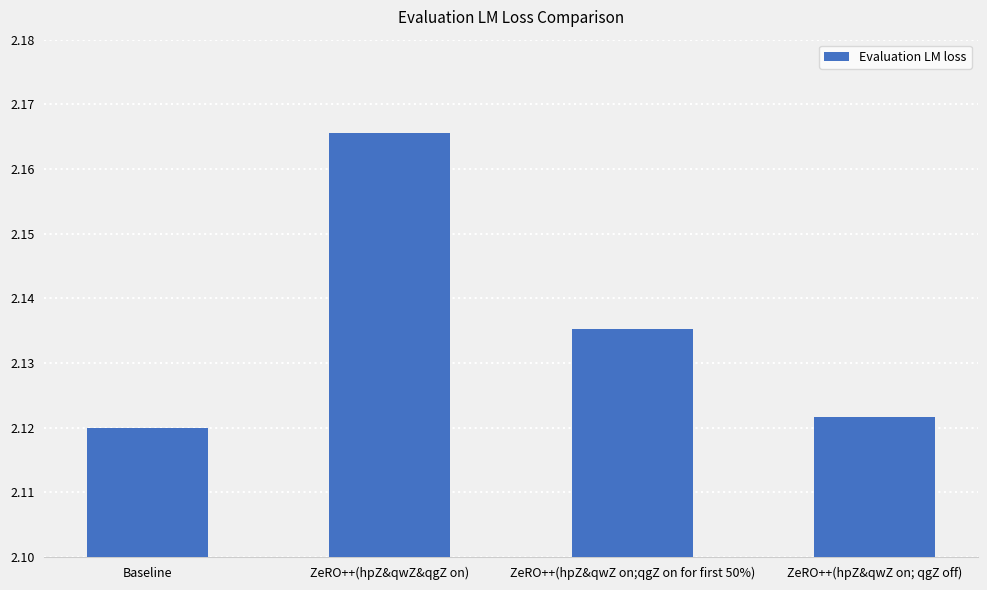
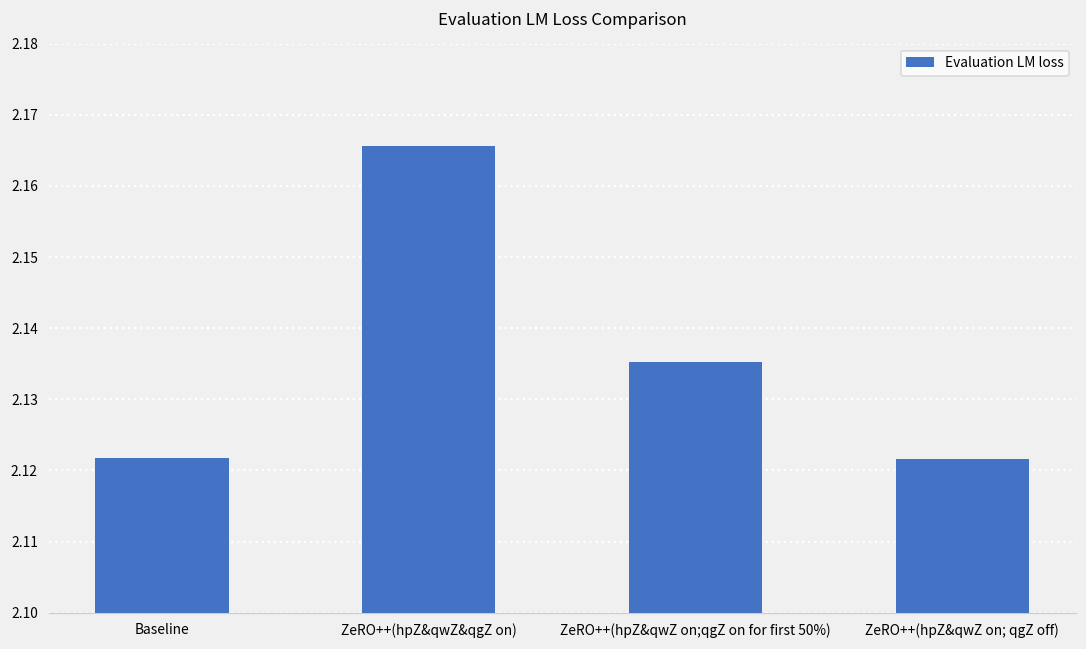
Baseline: 2.120 -> 2.122
